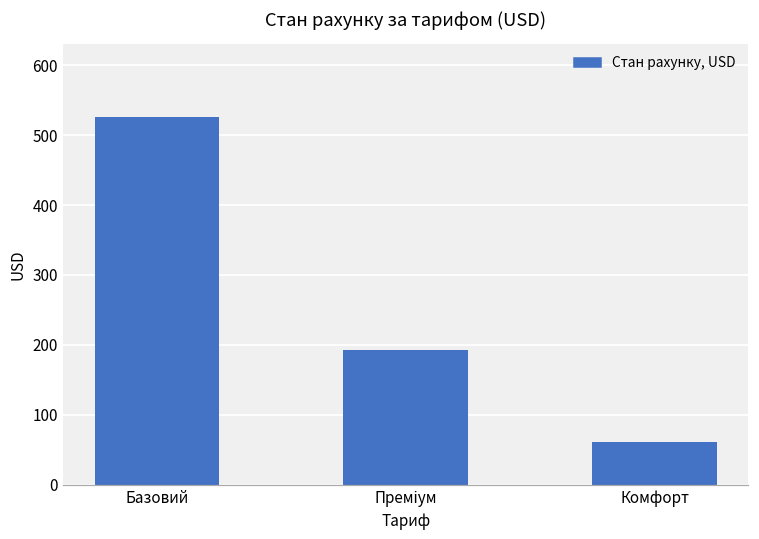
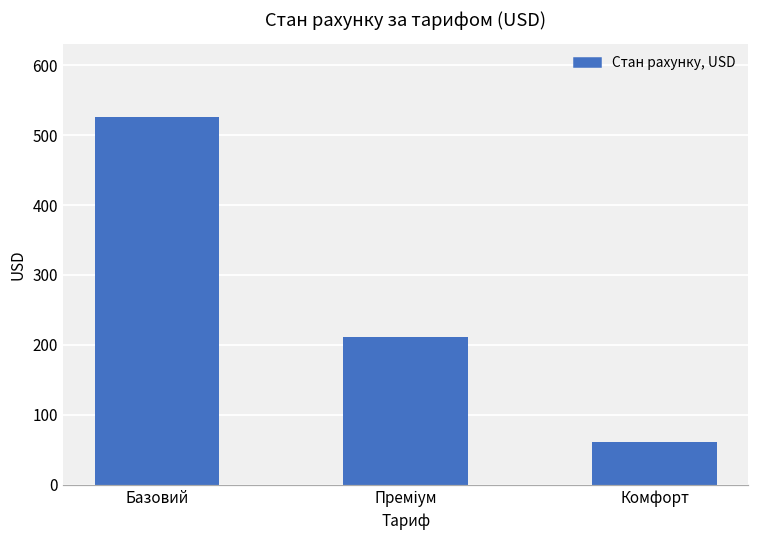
Преміум: 190 -> 210
